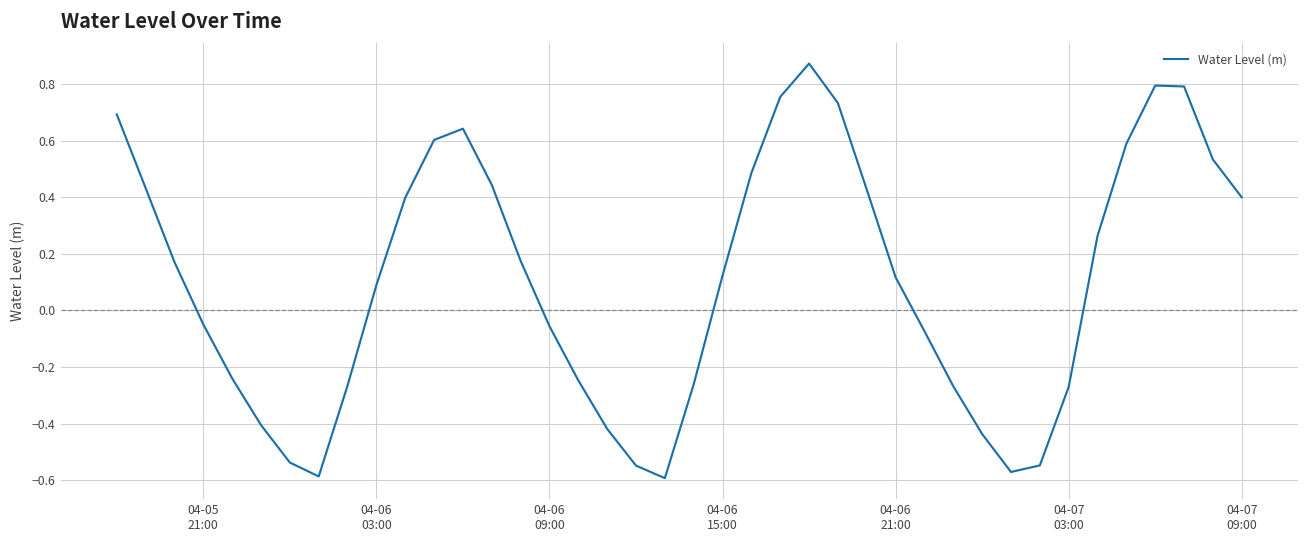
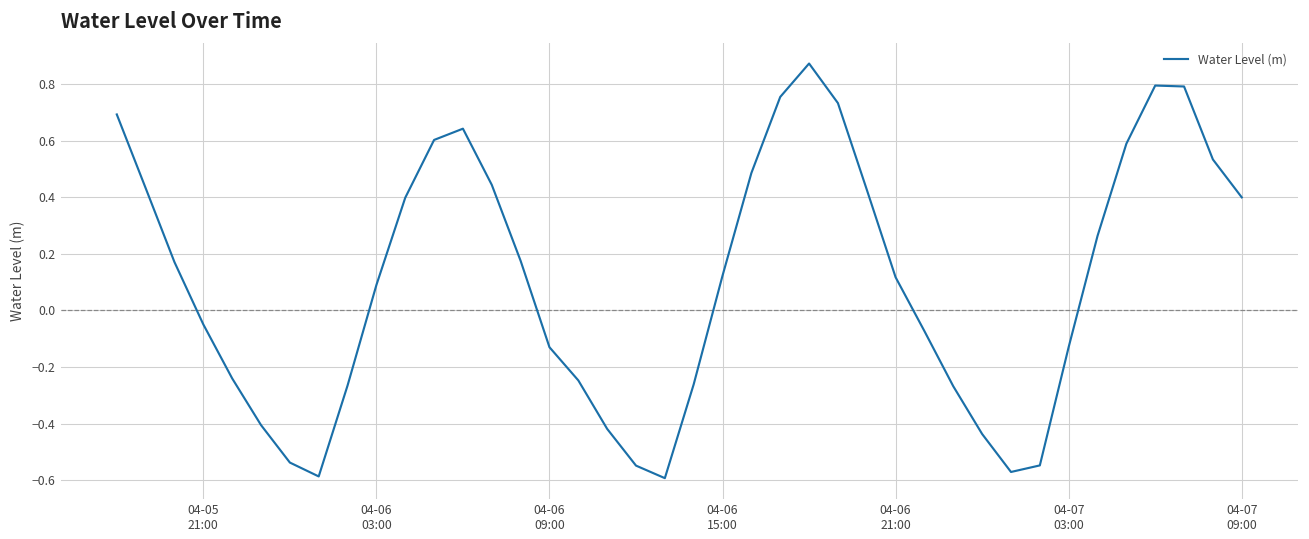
04-06 09:00: -0.06 -> -0.13
04-07 03:00: -0.27 -> -0.13
